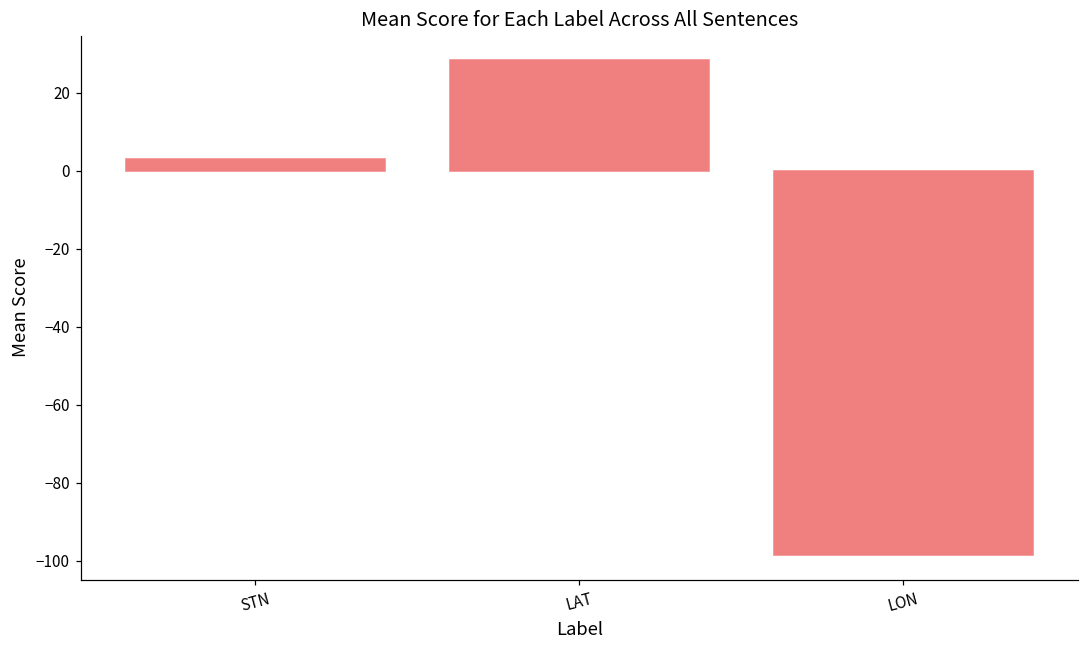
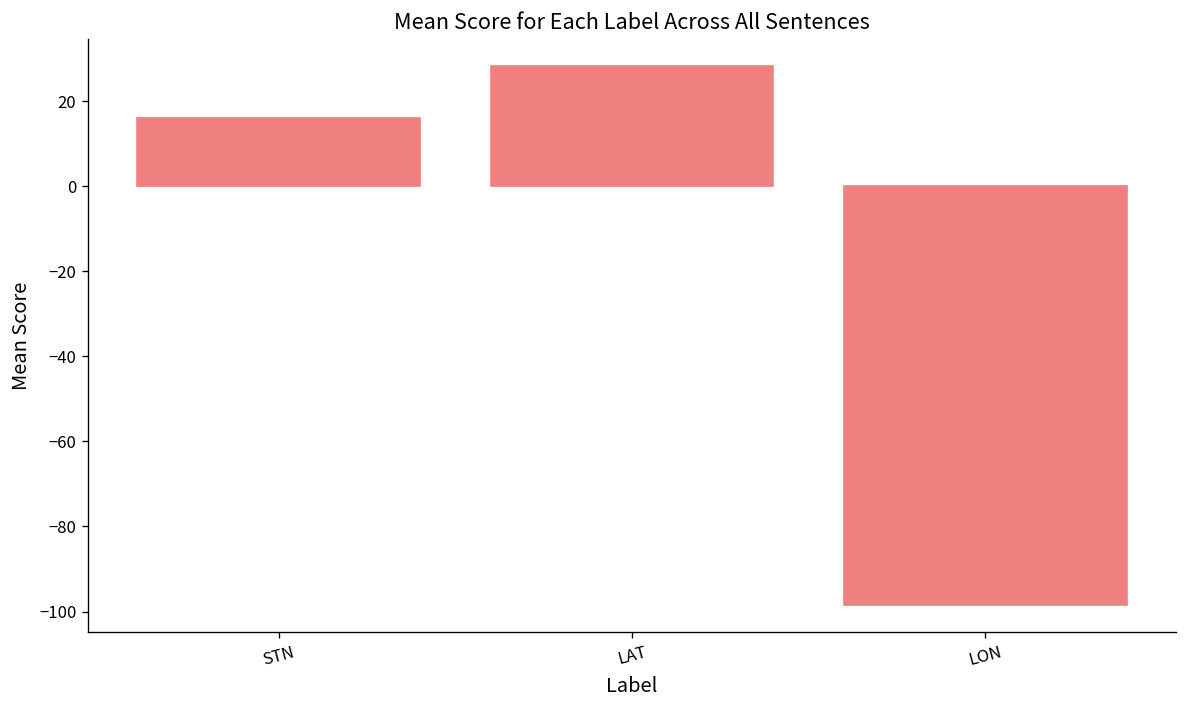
STN: 3 -> 16
